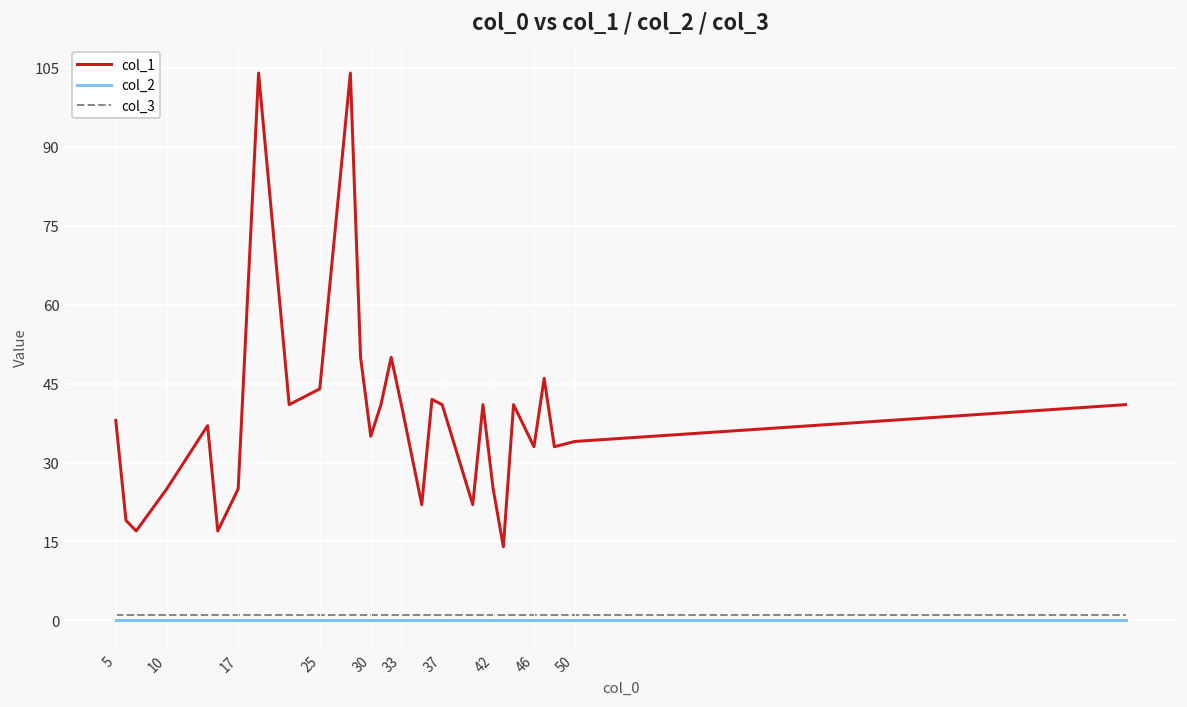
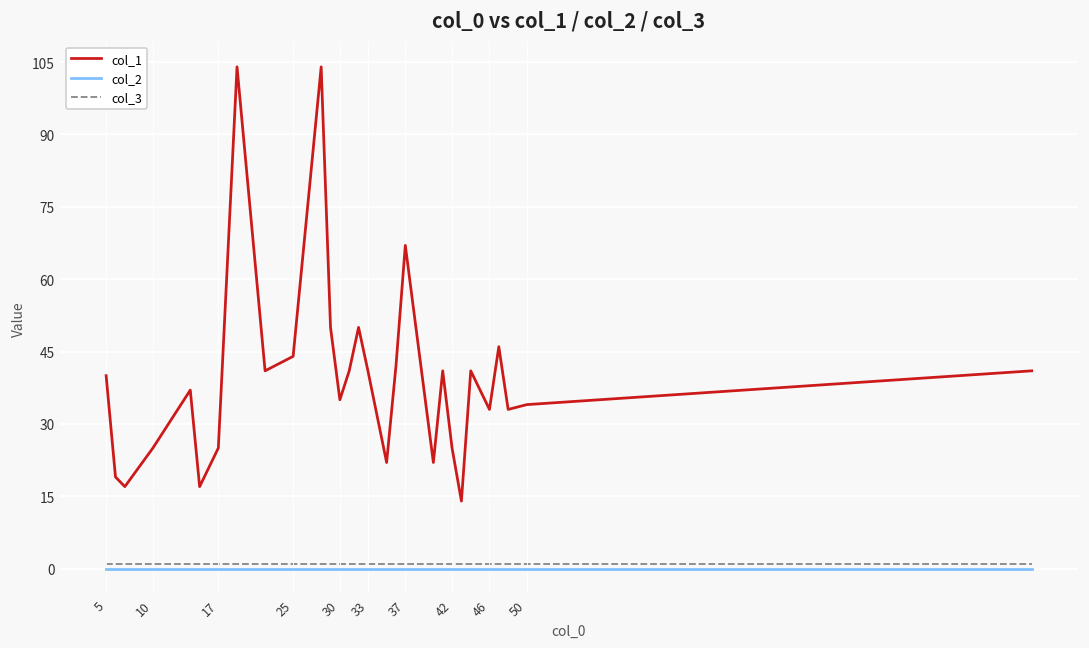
col_1, 5: 38 -> 40
col_1, 37: 41 -> 67
